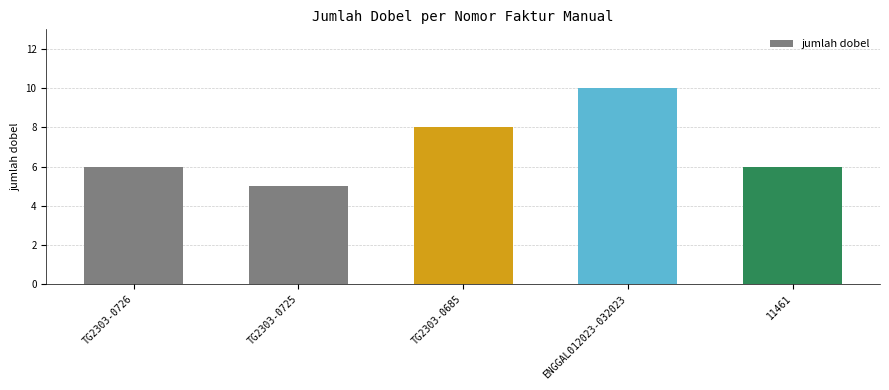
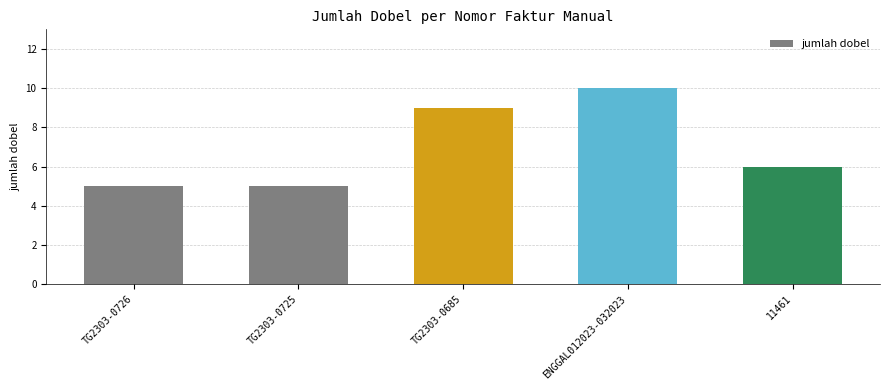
TG2303-0726: 6 -> 5
TG2303-0685: 8 -> 9
